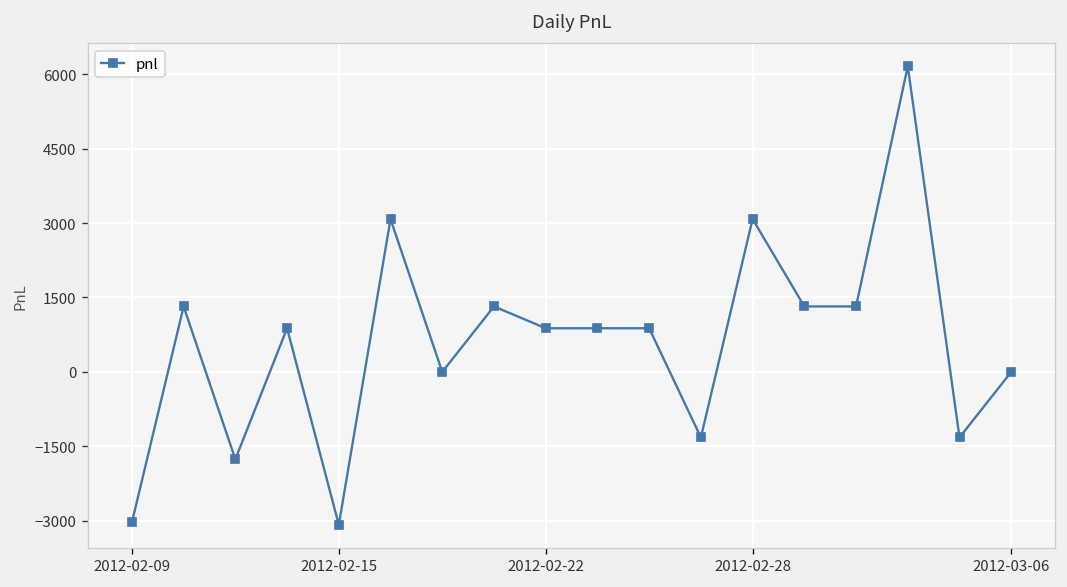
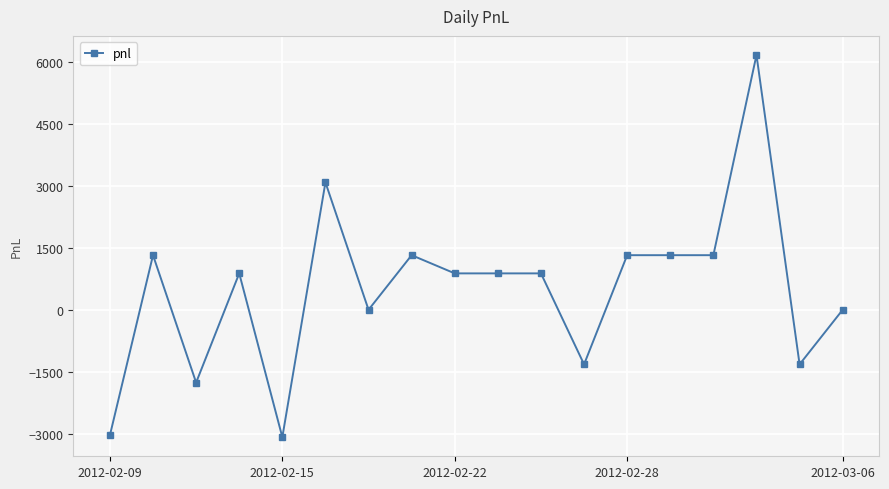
2012-02-28: 3100 -> 1300
